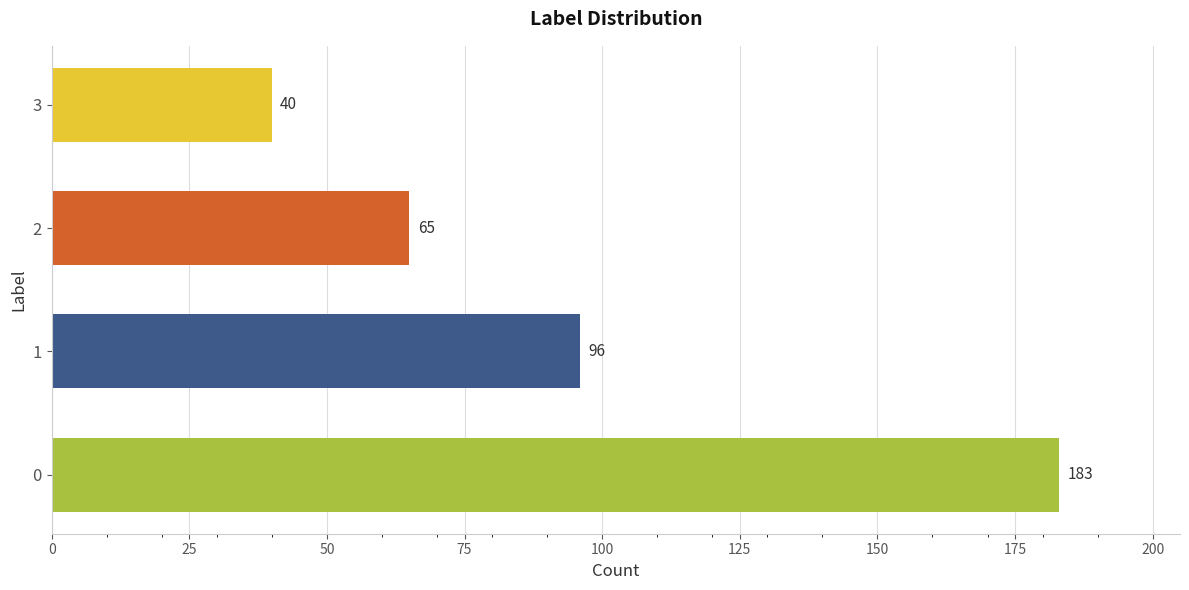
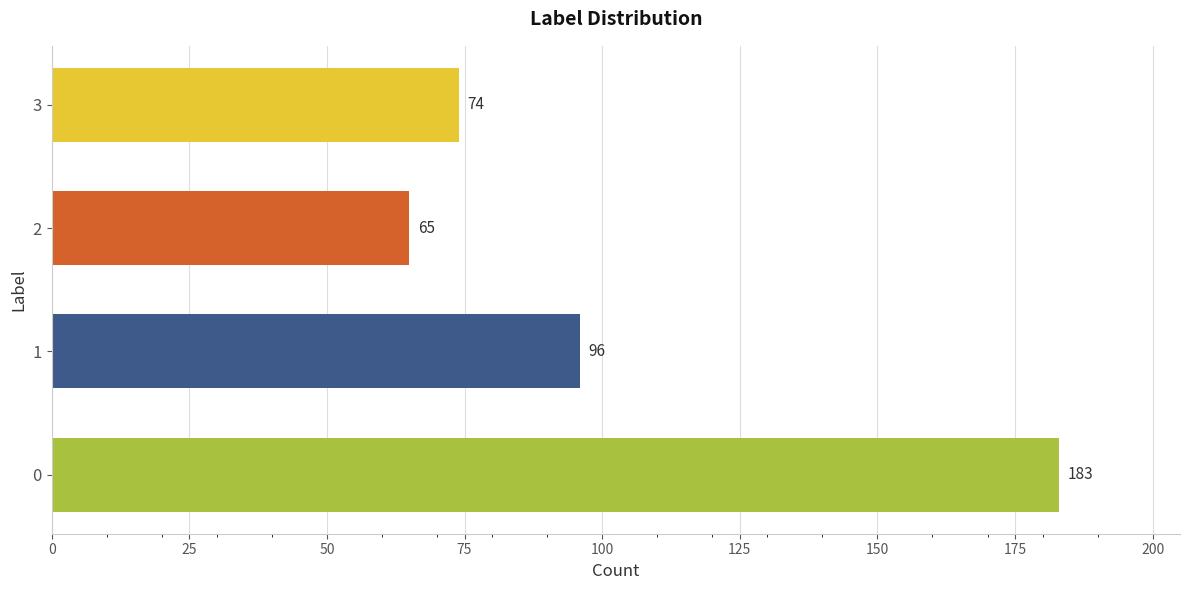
3: 40 -> 74
